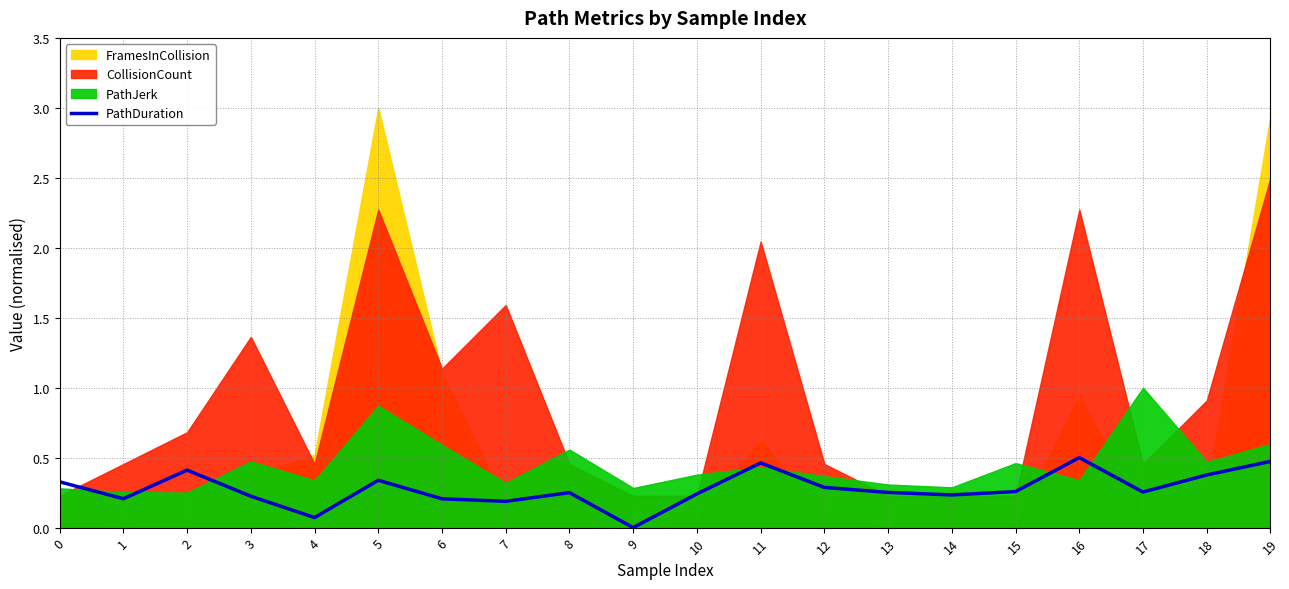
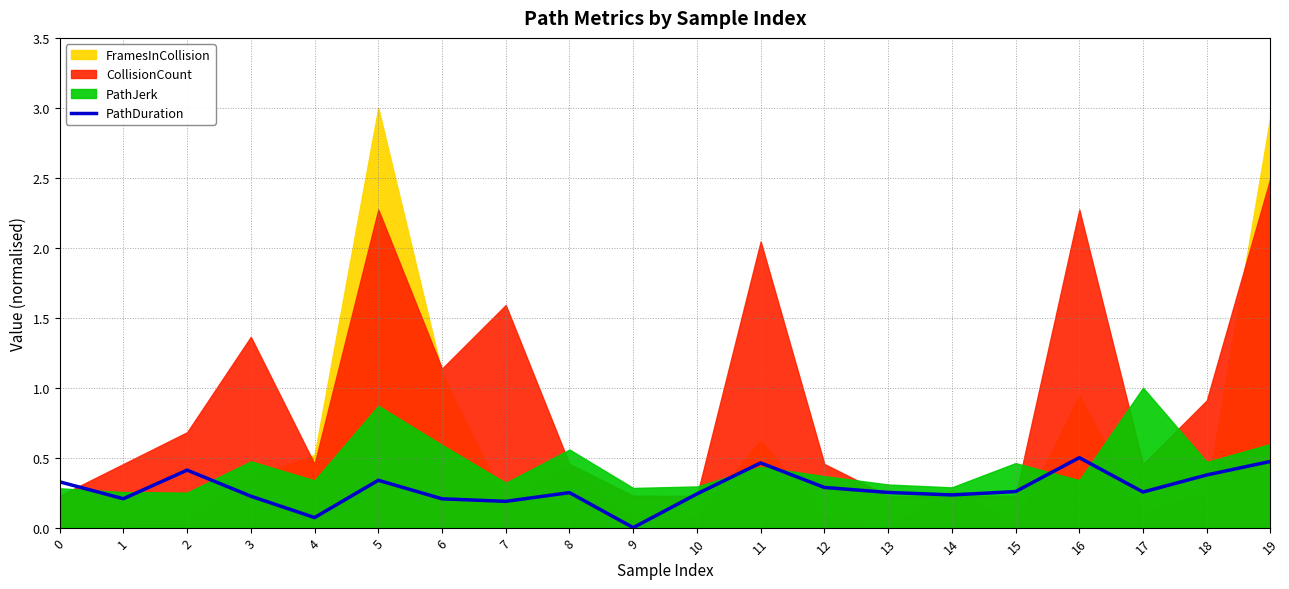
PathJerk, 10: 0.38 -> 0.29
